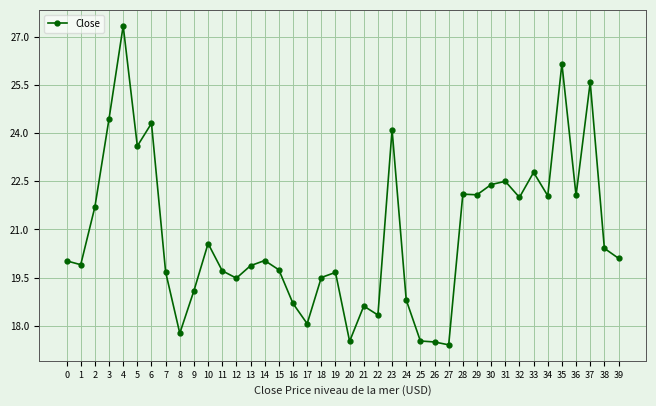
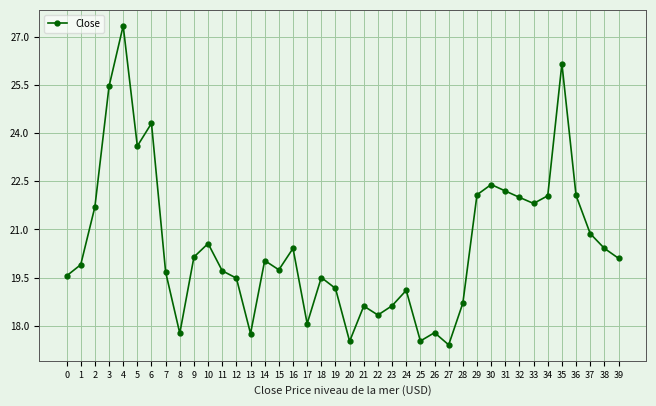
0: 20.0 -> 19.6
3: 24.5 -> 25.5
9: 19.1 -> 20.1
13: 19.9 -> 17.8
16: 18.7 -> 20.4
19: 19.7 -> 19.2
23: 24.1 -> 18.6
24: 18.8 -> 19.1
26: 17.5 -> 17.8
28: 22.1 -> 18.7
31: 22.5 -> 22.2
33: 22.8 -> 21.8
37: 25.6 -> 20.9
